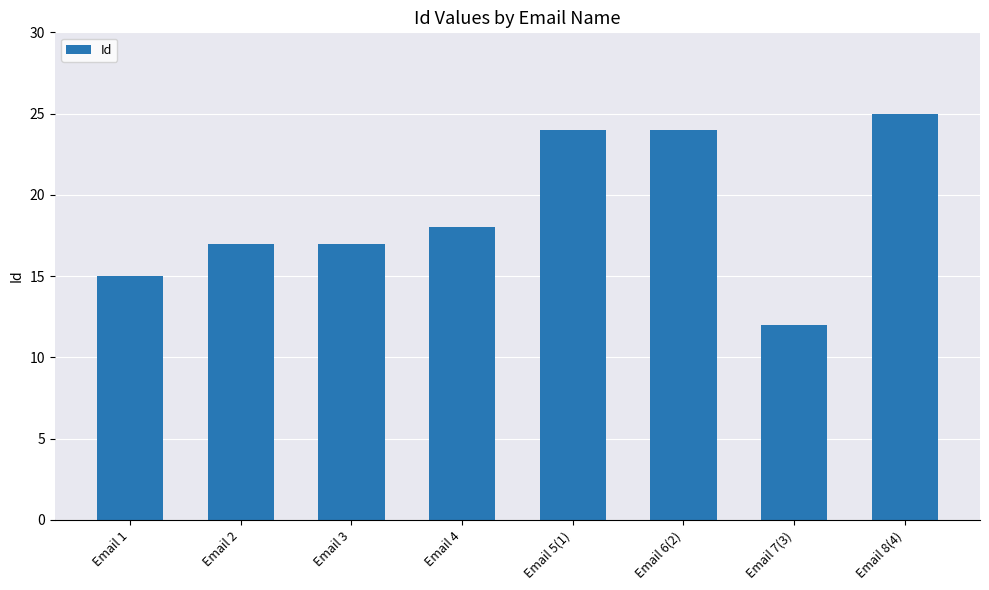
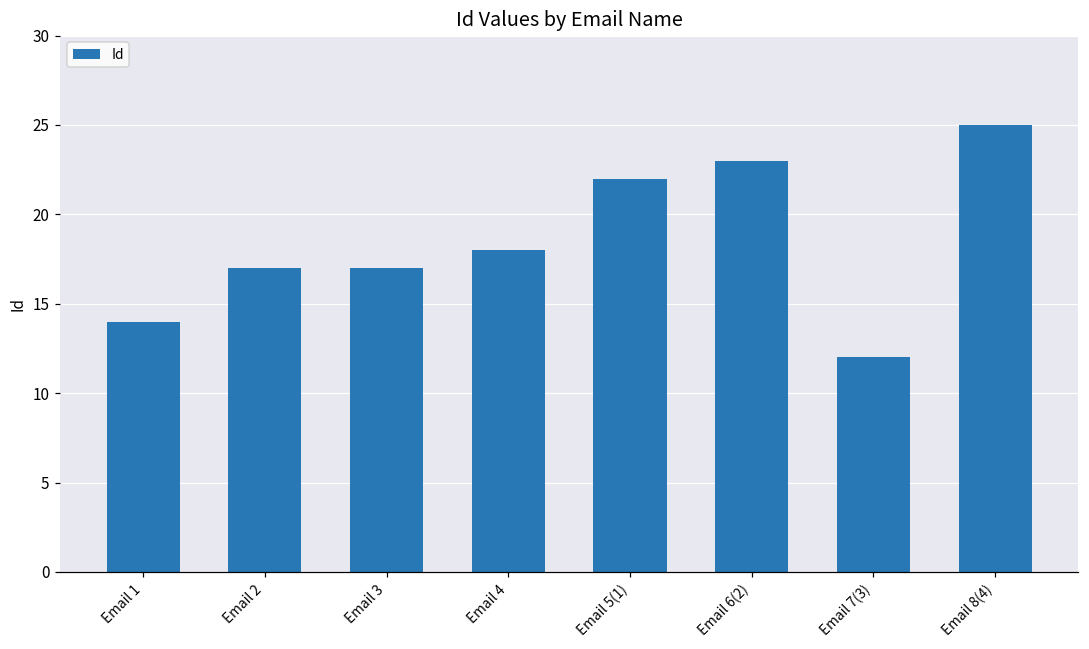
Email 1: 15 -> 14
Email 5(1): 24 -> 22
Email 6(2): 24 -> 23
